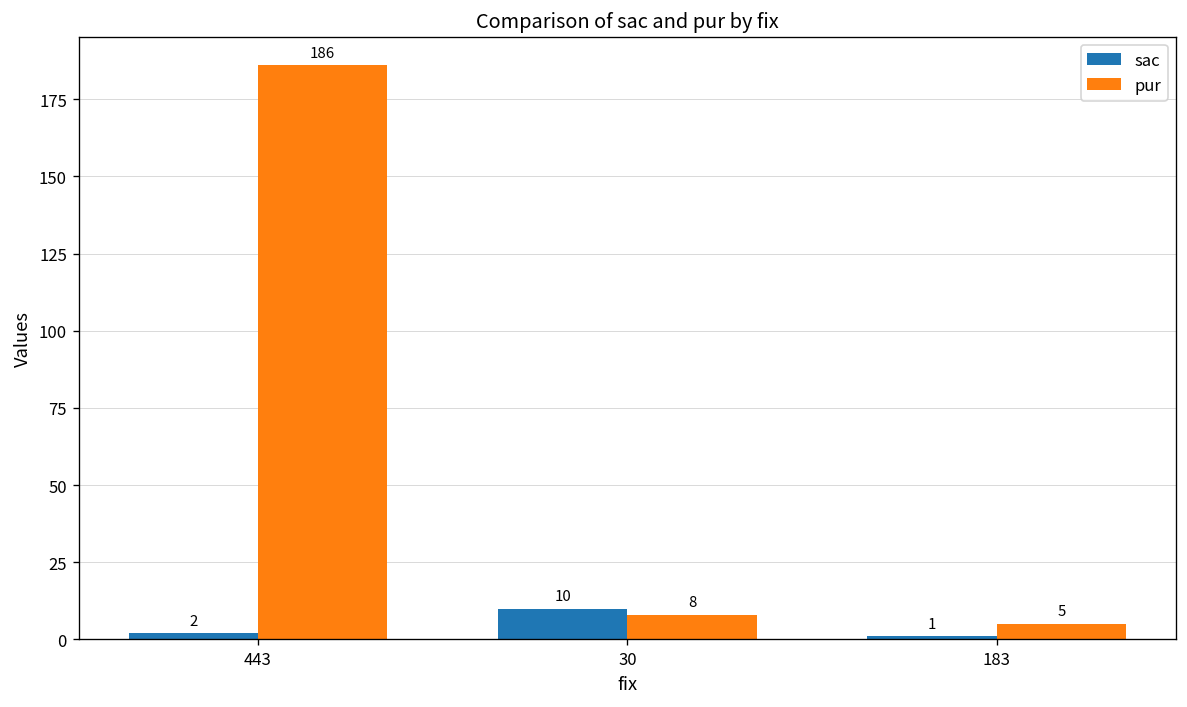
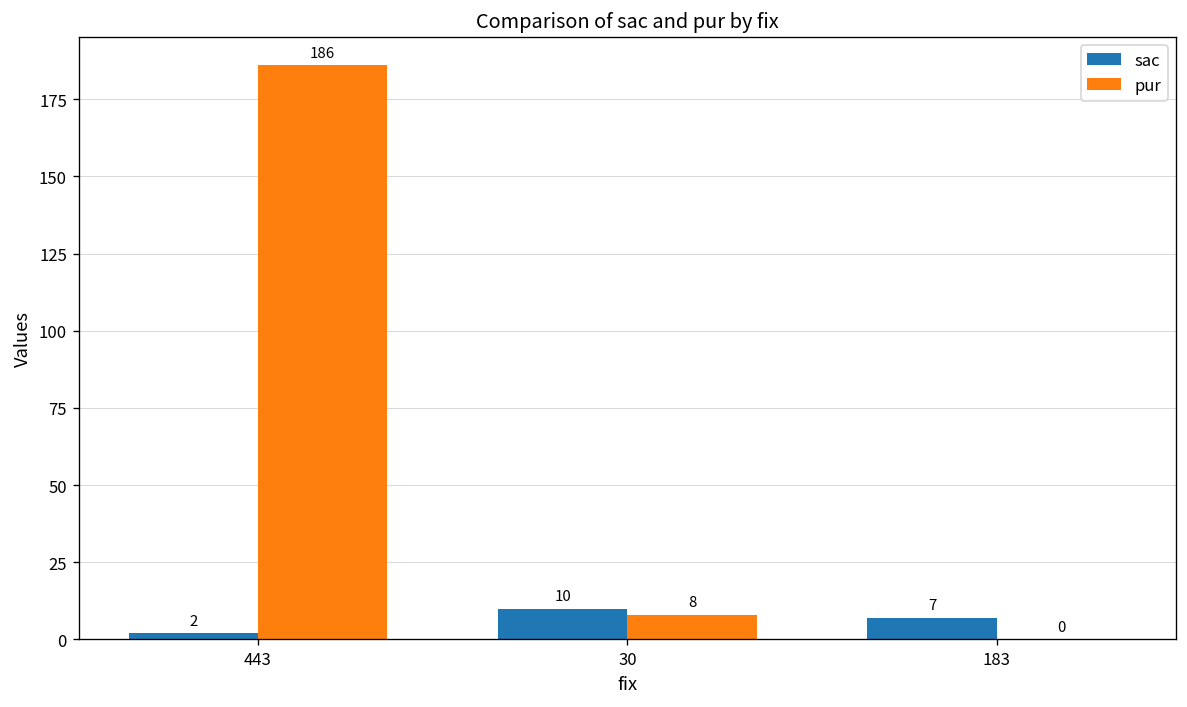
sac, 183: 1 -> 7
pur, 183: 5 -> 0
